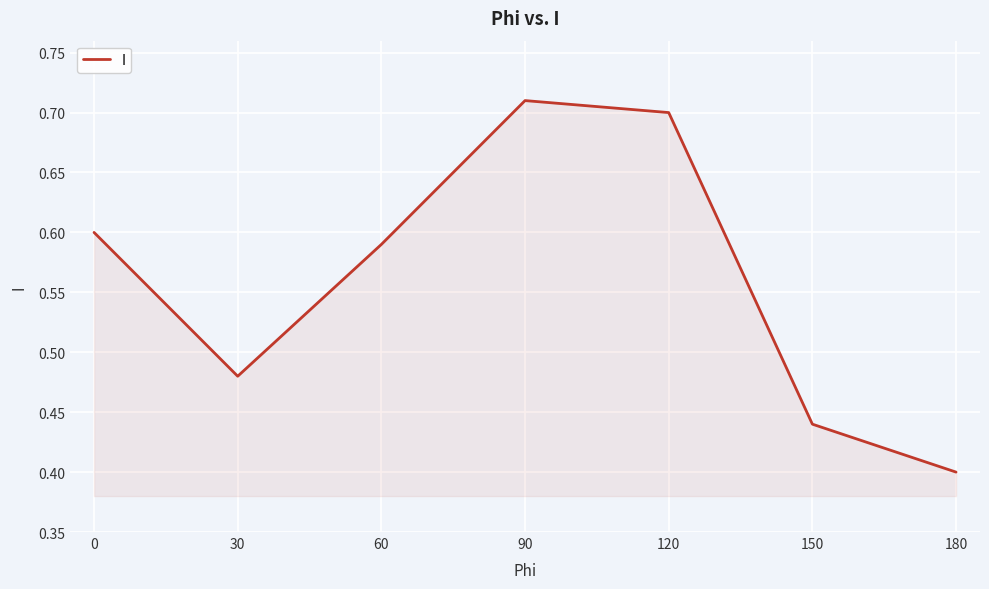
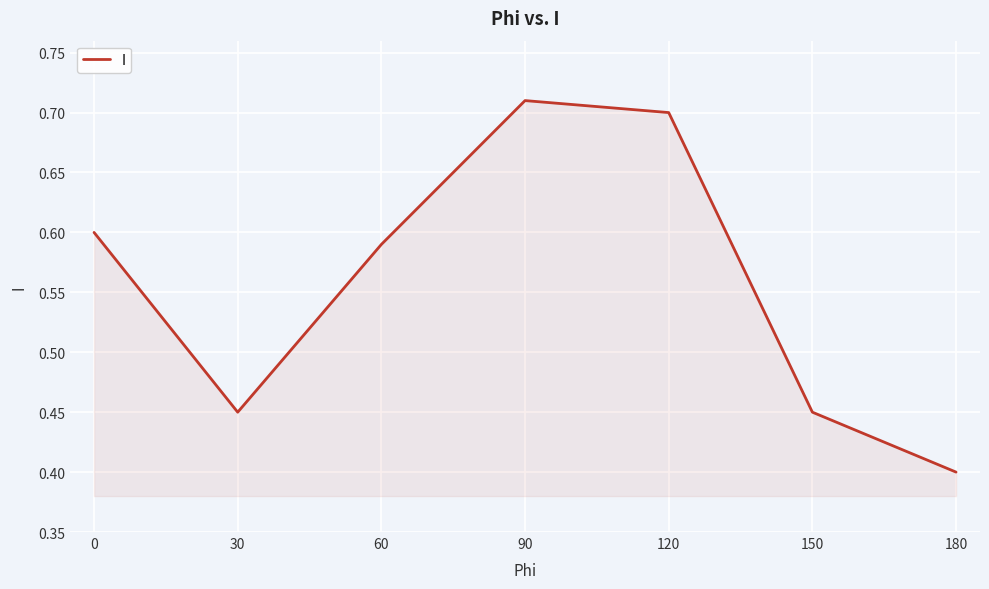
30: 0.48 -> 0.45
150: 0.44 -> 0.45
